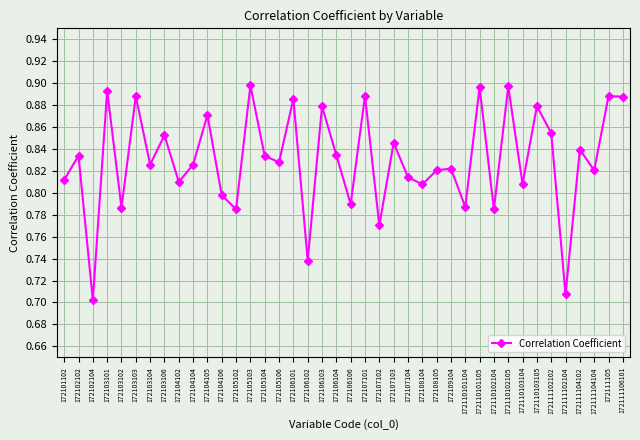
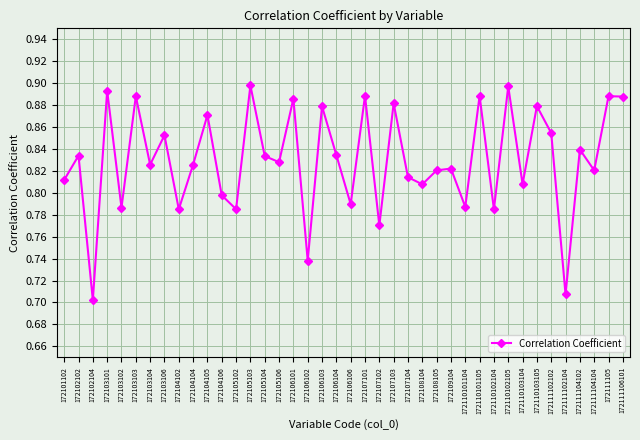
172104102: 0.810 -> 0.785
172107103: 0.846 -> 0.882
172110101105: 0.896 -> 0.888
